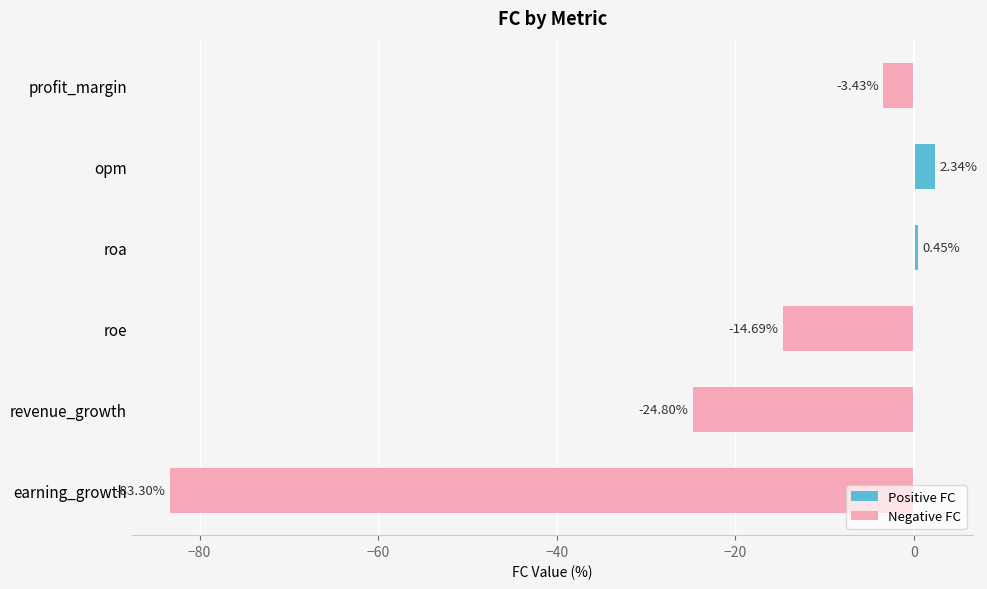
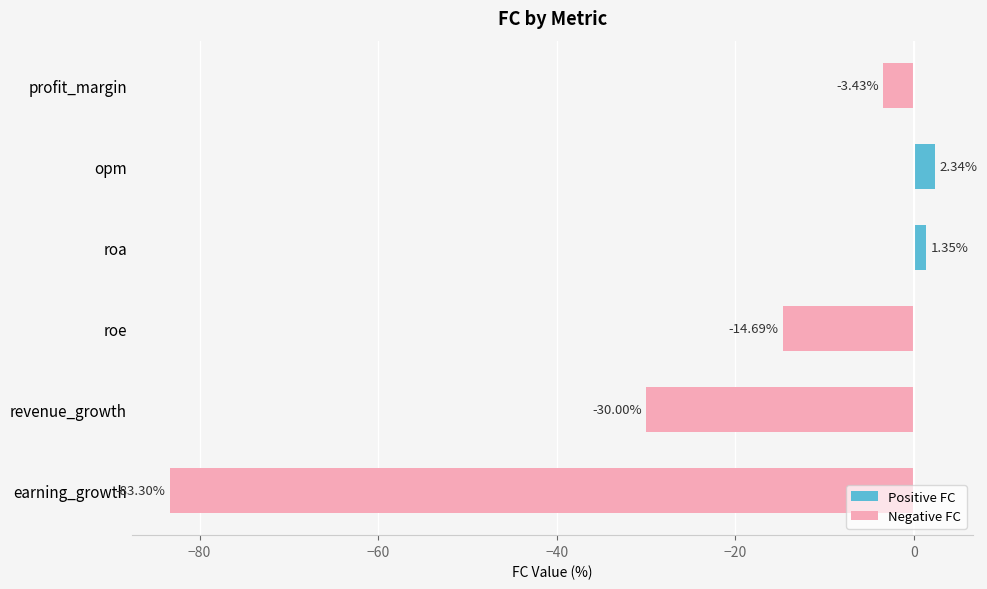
roa: 0.45% -> 1.35%
revenue_growth: -24.80% -> -30.00%
